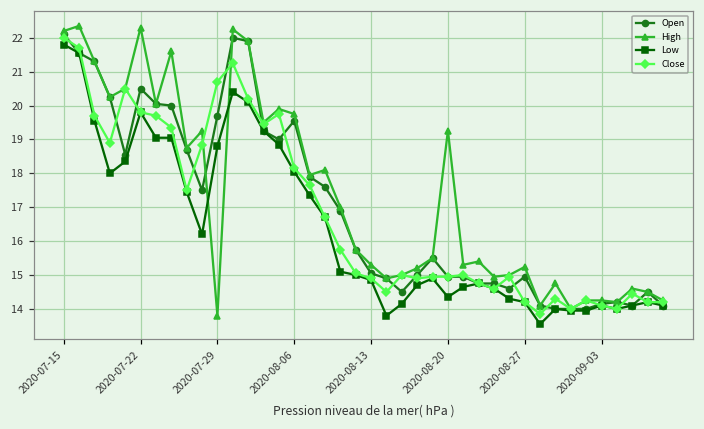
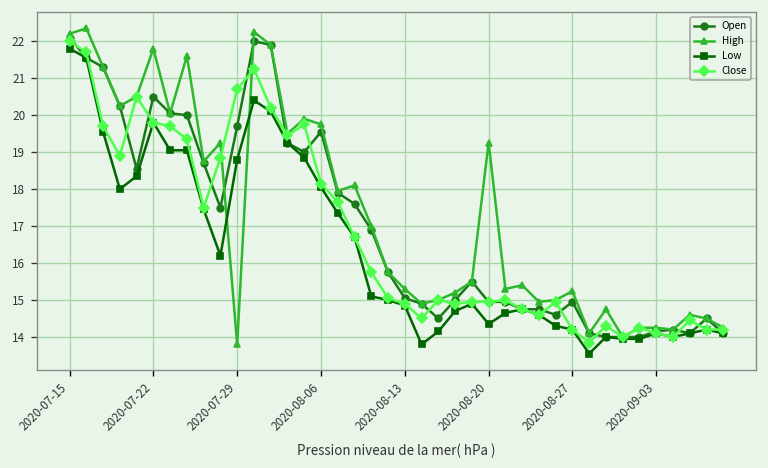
High, 2020-07-22: 22.3 -> 21.8
